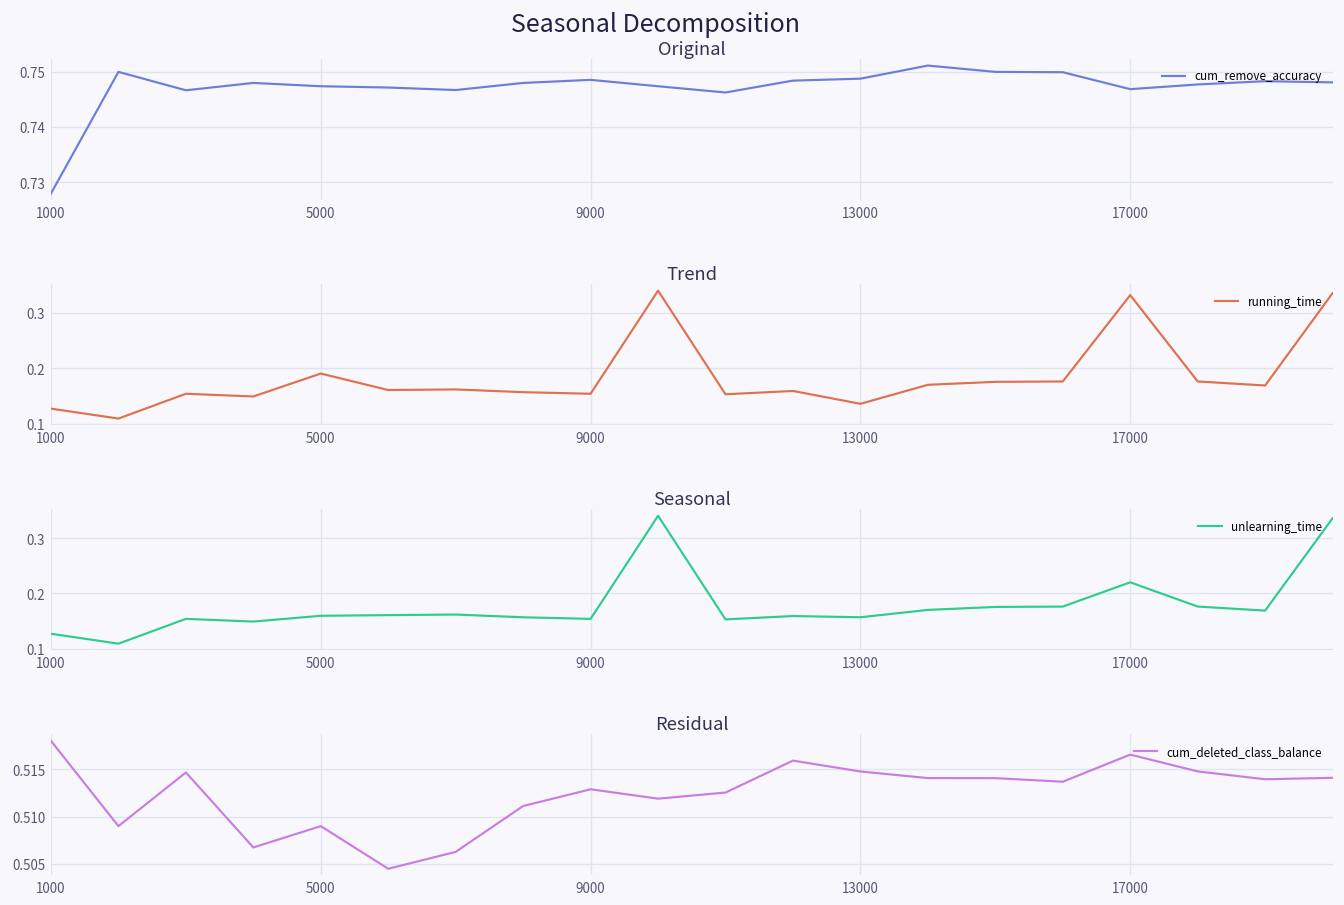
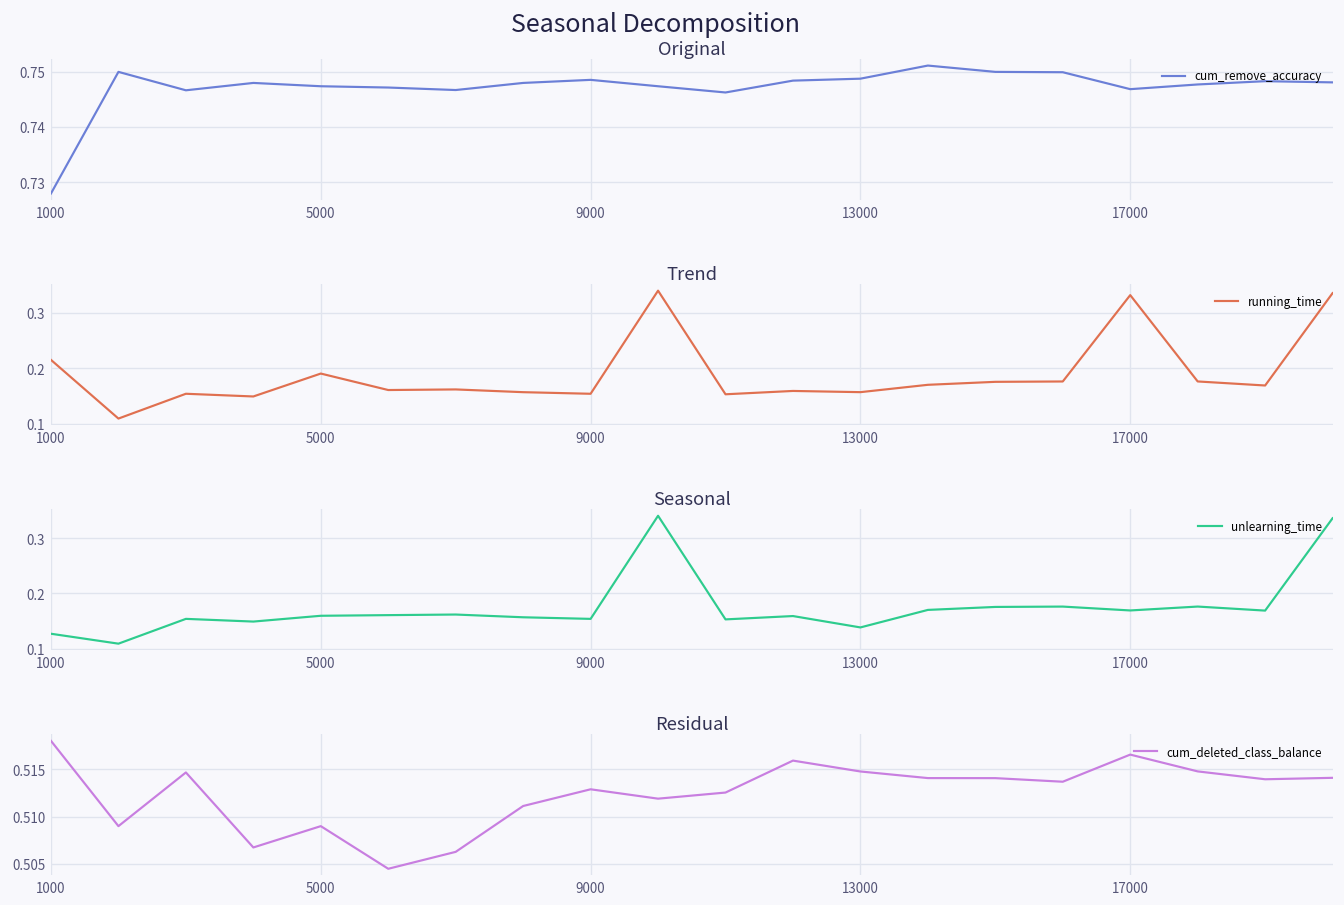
Trend, 1000: 0.13 -> 0.22
Trend, 13000: 0.14 -> 0.16
Seasonal, 13000: 0.16 -> 0.14
Seasonal, 17000: 0.22 -> 0.17
